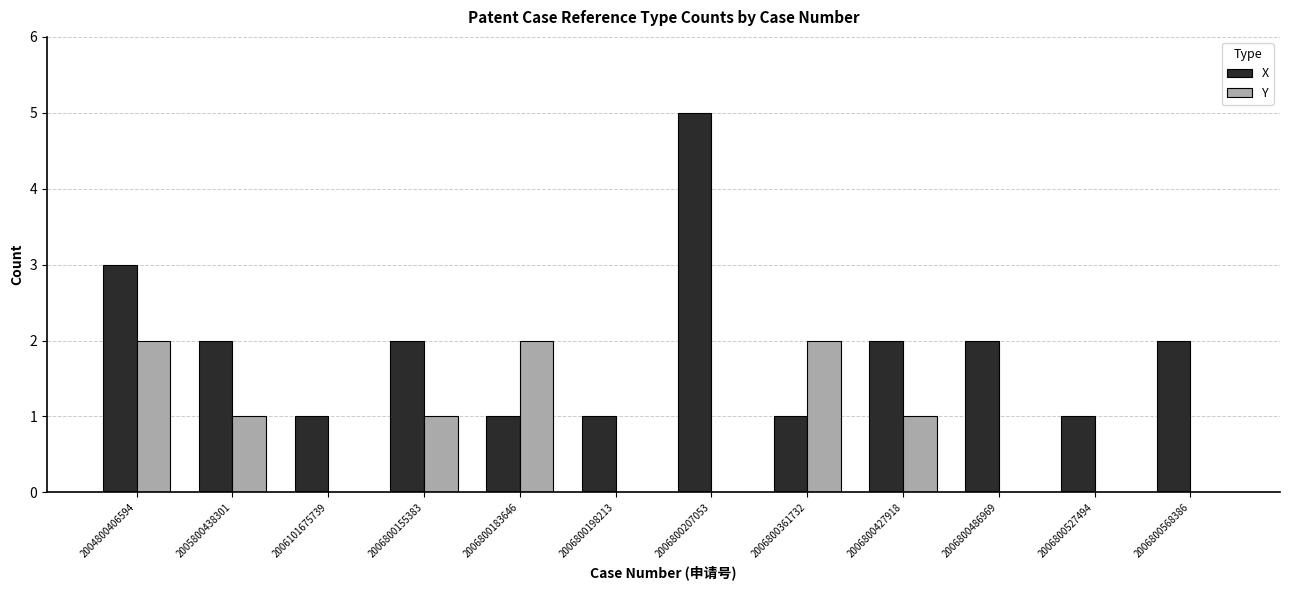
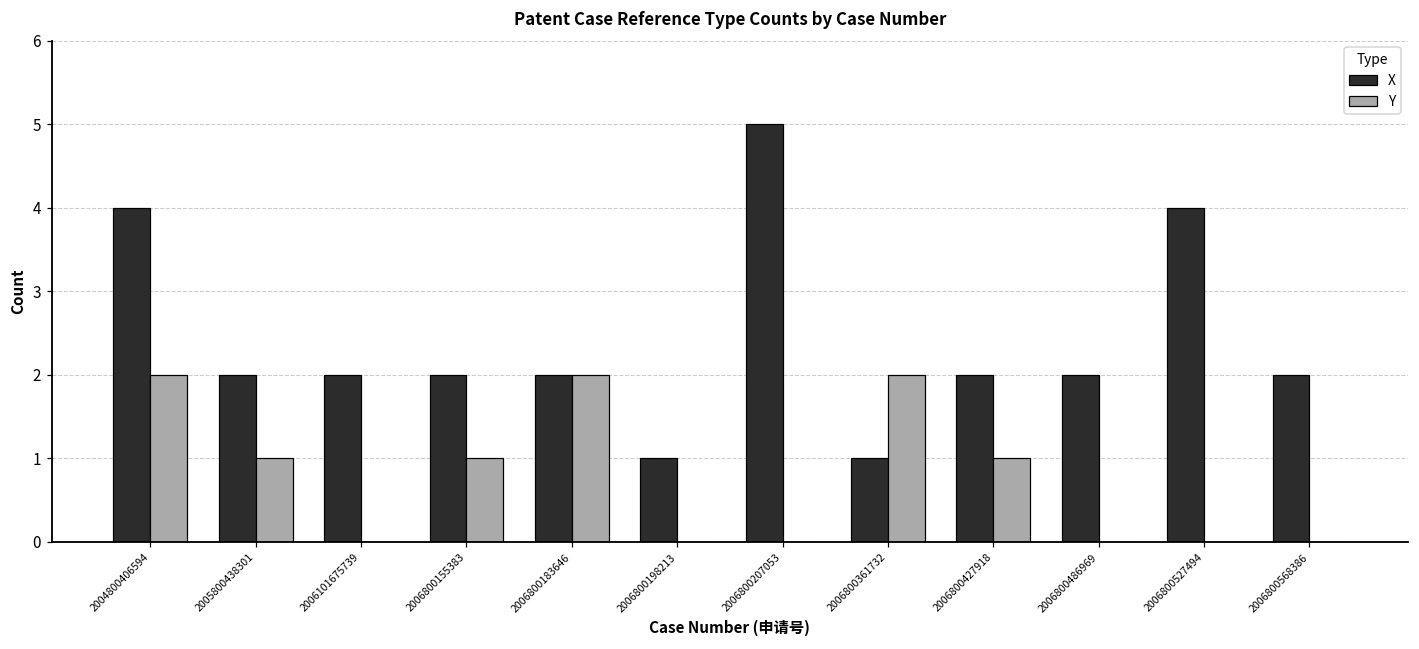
X, 2004800406594: 3 -> 4
X, 2006101675739: 1 -> 2
X, 2006800183646: 1 -> 2
X, 2006800527494: 1 -> 4
